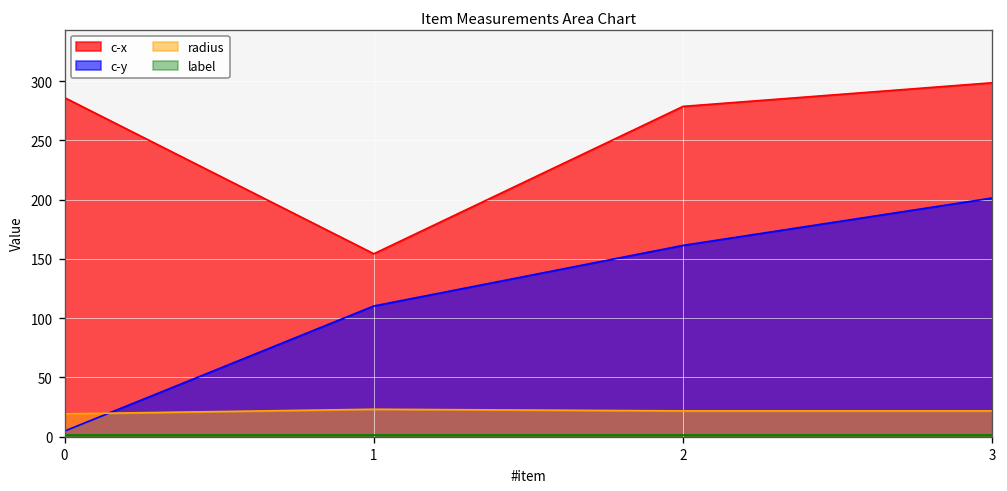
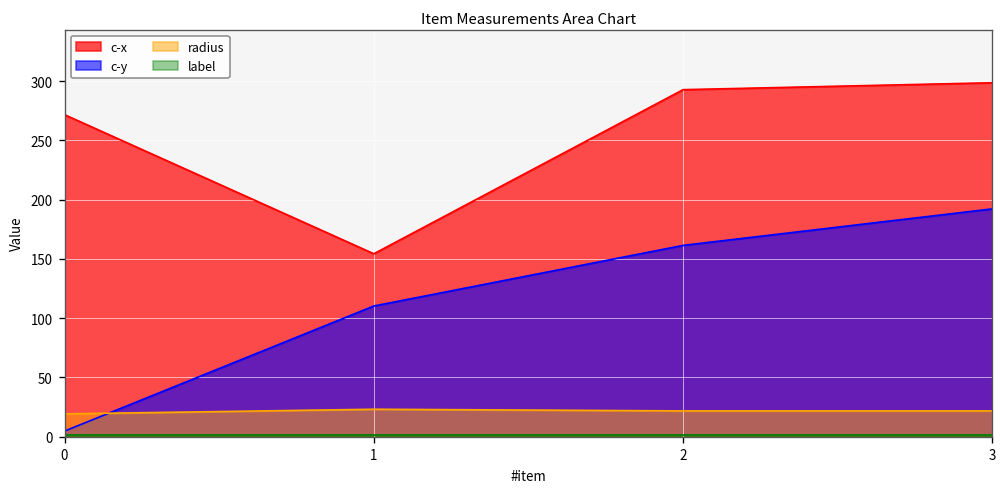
c-x, 0: 290 -> 270
c-x, 2: 280 -> 290
c-y, 3: 200 -> 190
